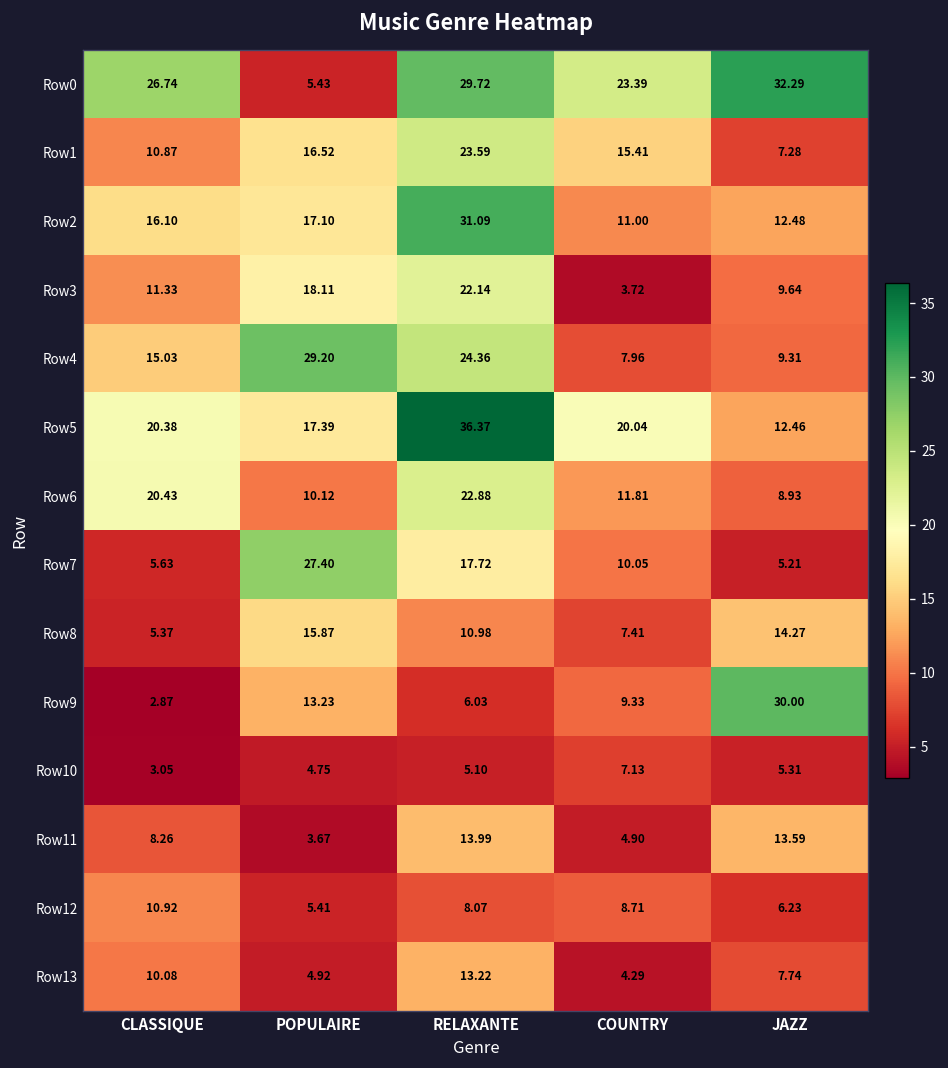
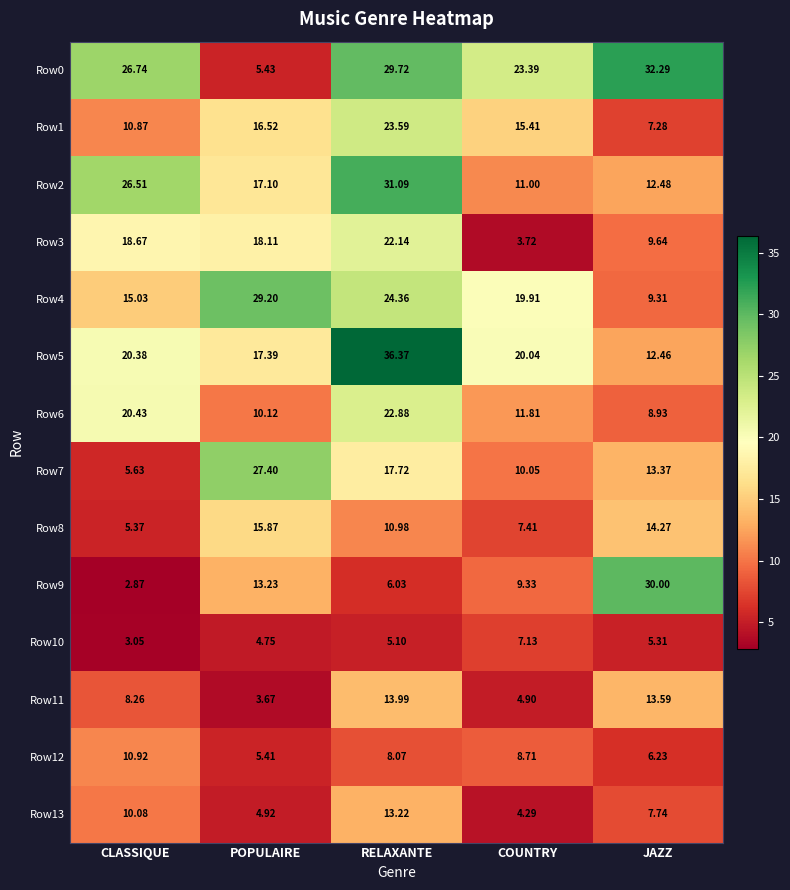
Row2, CLASSIQUE: 16.10 -> 26.51
Row3, CLASSIQUE: 11.33 -> 18.67
Row4, COUNTRY: 7.96 -> 19.91
Row7, JAZZ: 5.21 -> 13.37
